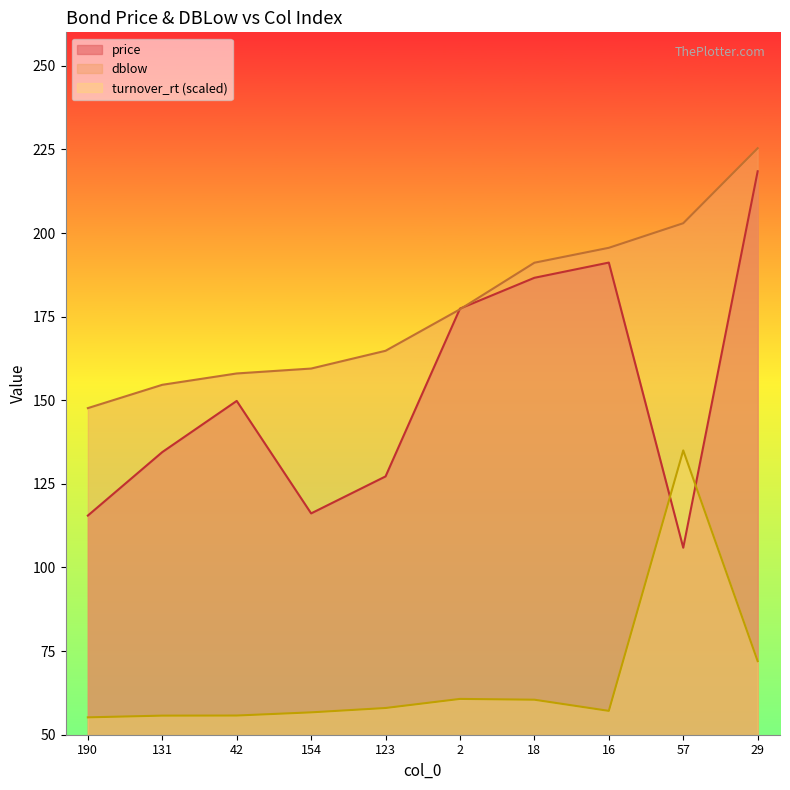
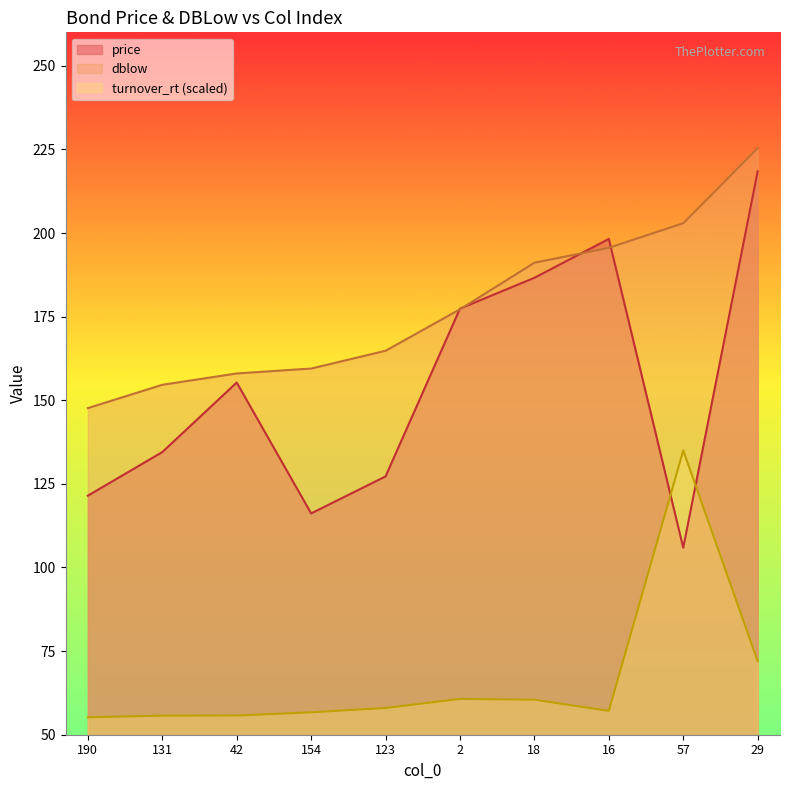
price, 190: 116 -> 121
price, 42: 150 -> 155
price, 16: 191 -> 198
